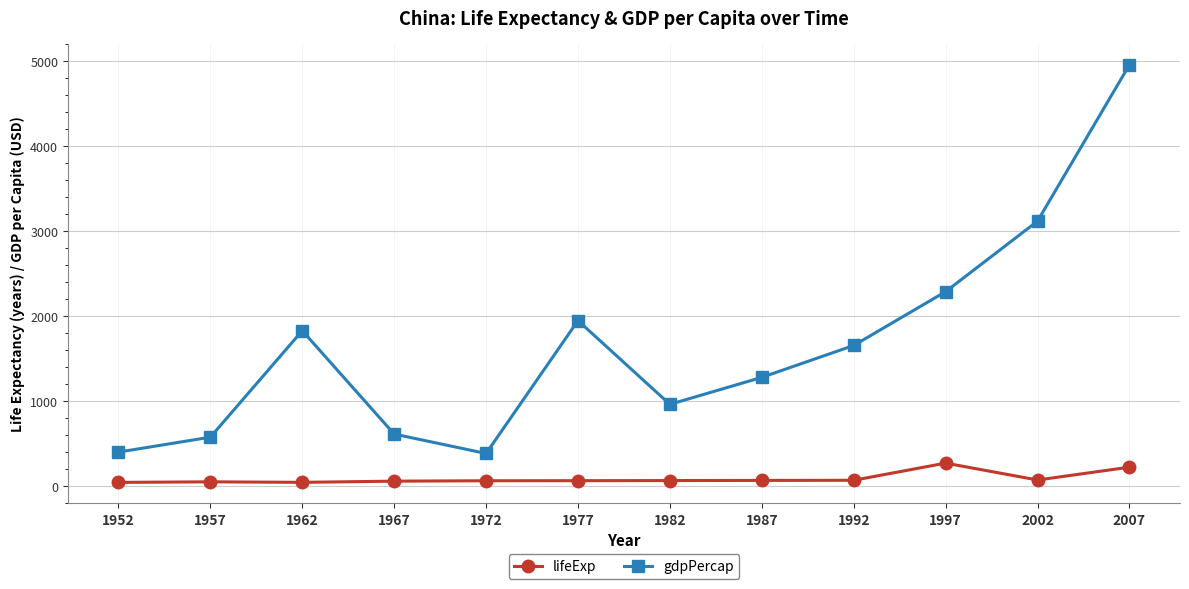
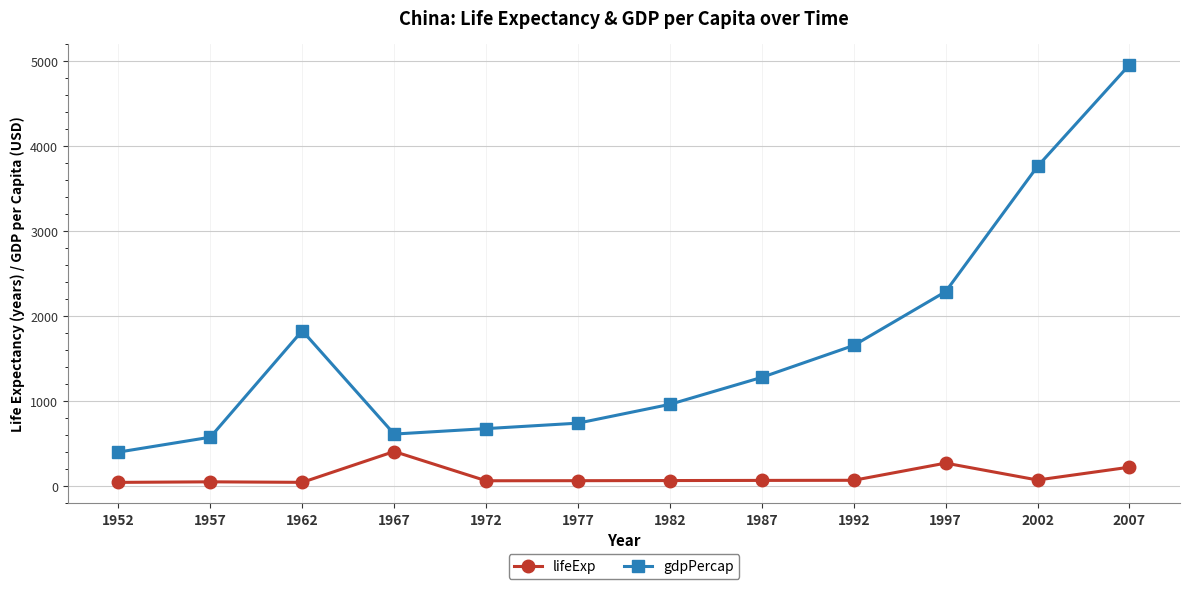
lifeExp, 1967: 100 -> 400
gdpPercap, 1972: 400 -> 700
gdpPercap, 1977: 1900 -> 700
gdpPercap, 2002: 3100 -> 3800
